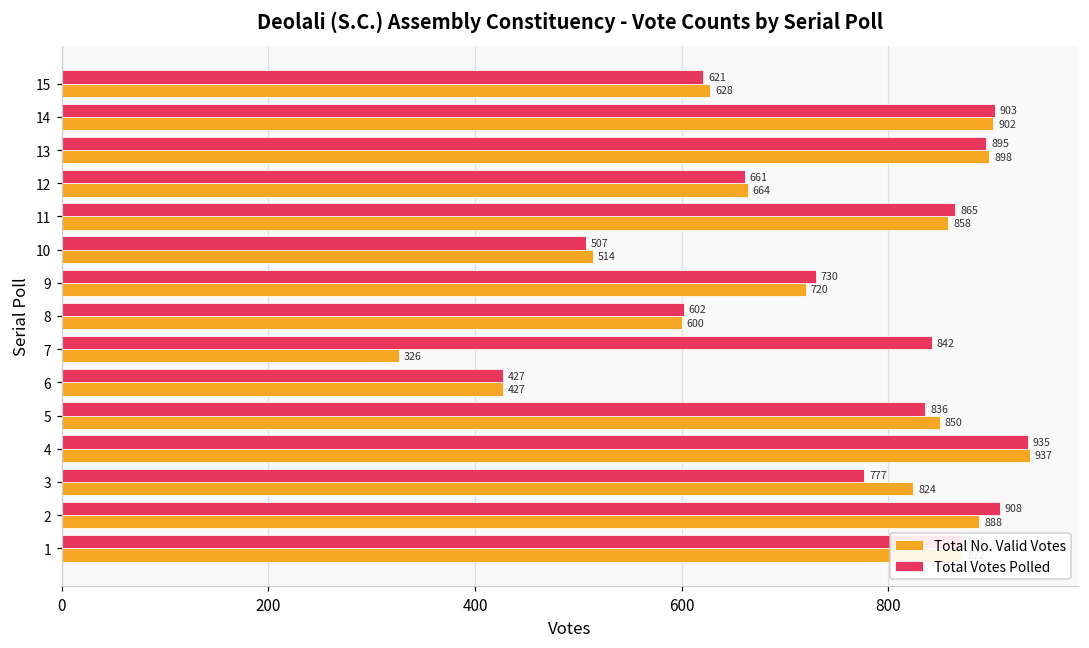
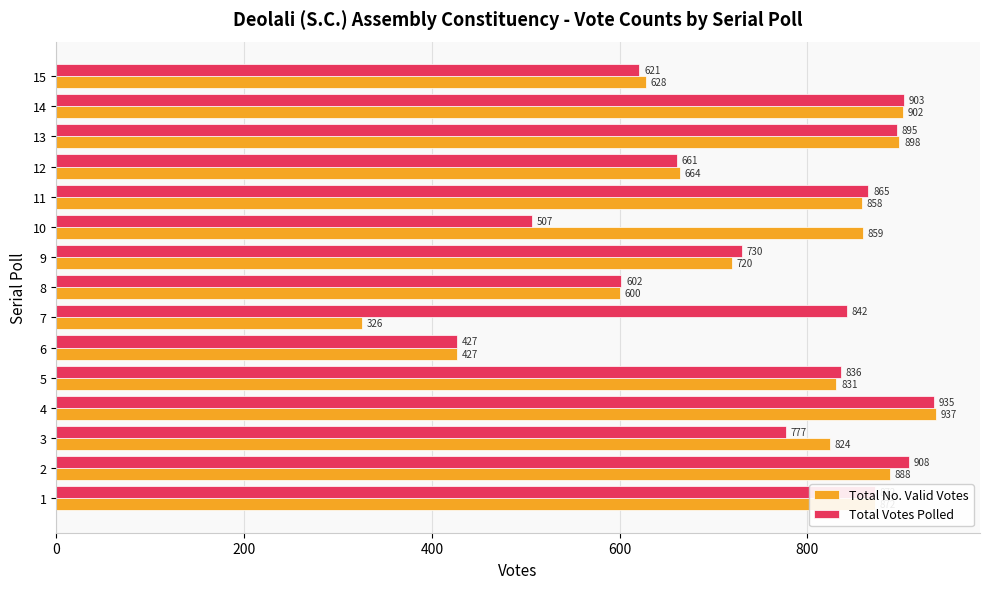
Total No. Valid Votes, 10: 514 -> 859
Total No. Valid Votes, 5: 850 -> 831
